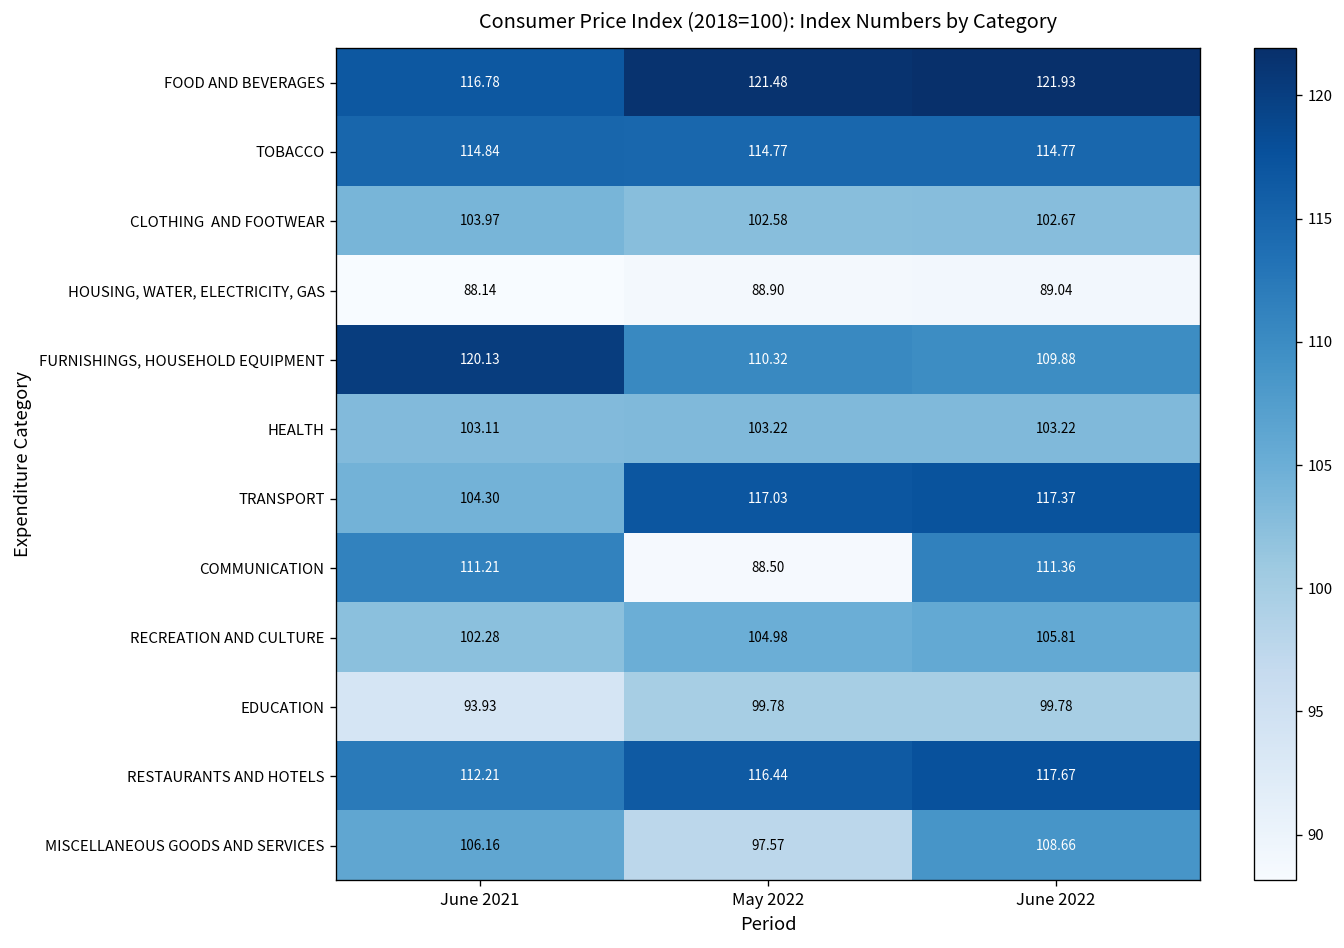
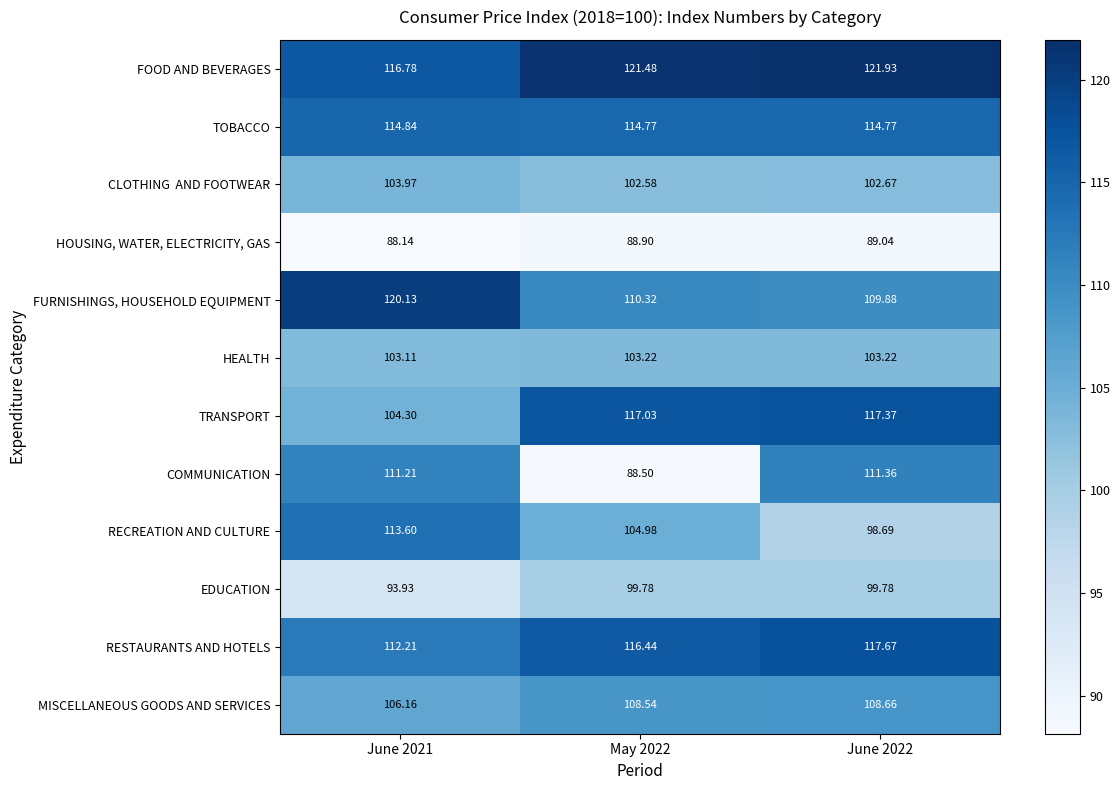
RECREATION AND CULTURE, June 2021: 102.28 -> 113.60
RECREATION AND CULTURE, June 2022: 105.81 -> 98.69
MISCELLANEOUS GOODS AND SERVICES, May 2022: 97.57 -> 108.54
